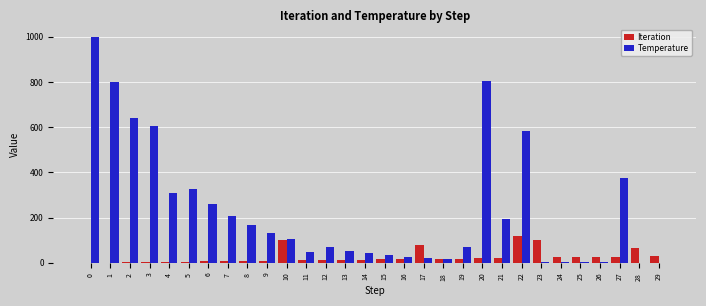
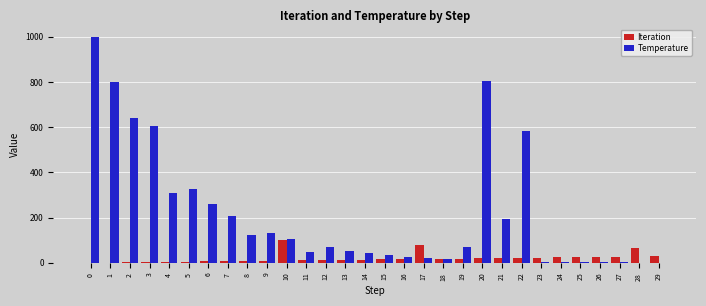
Temperature, 8: 170 -> 120
Iteration, 22: 120 -> 20
Iteration, 23: 100 -> 20
Temperature, 27: 380 -> 0
